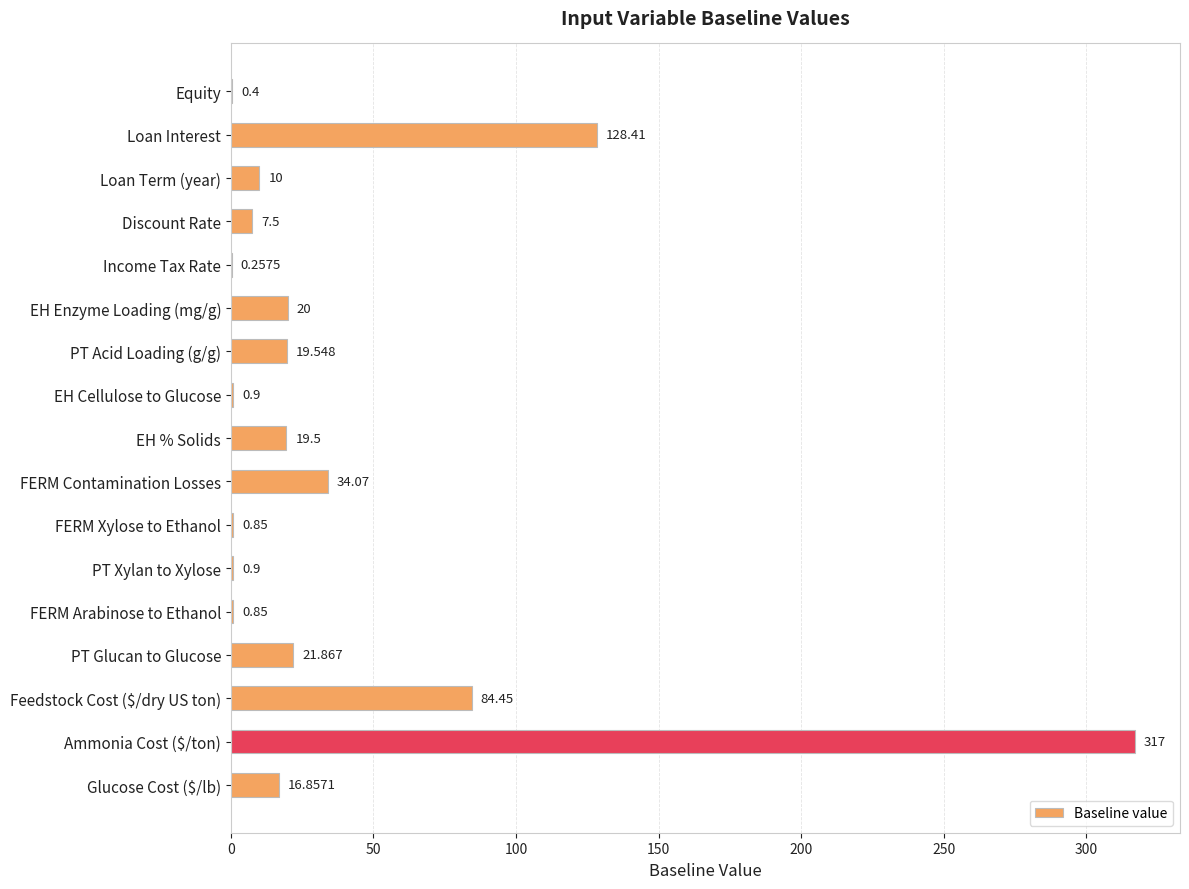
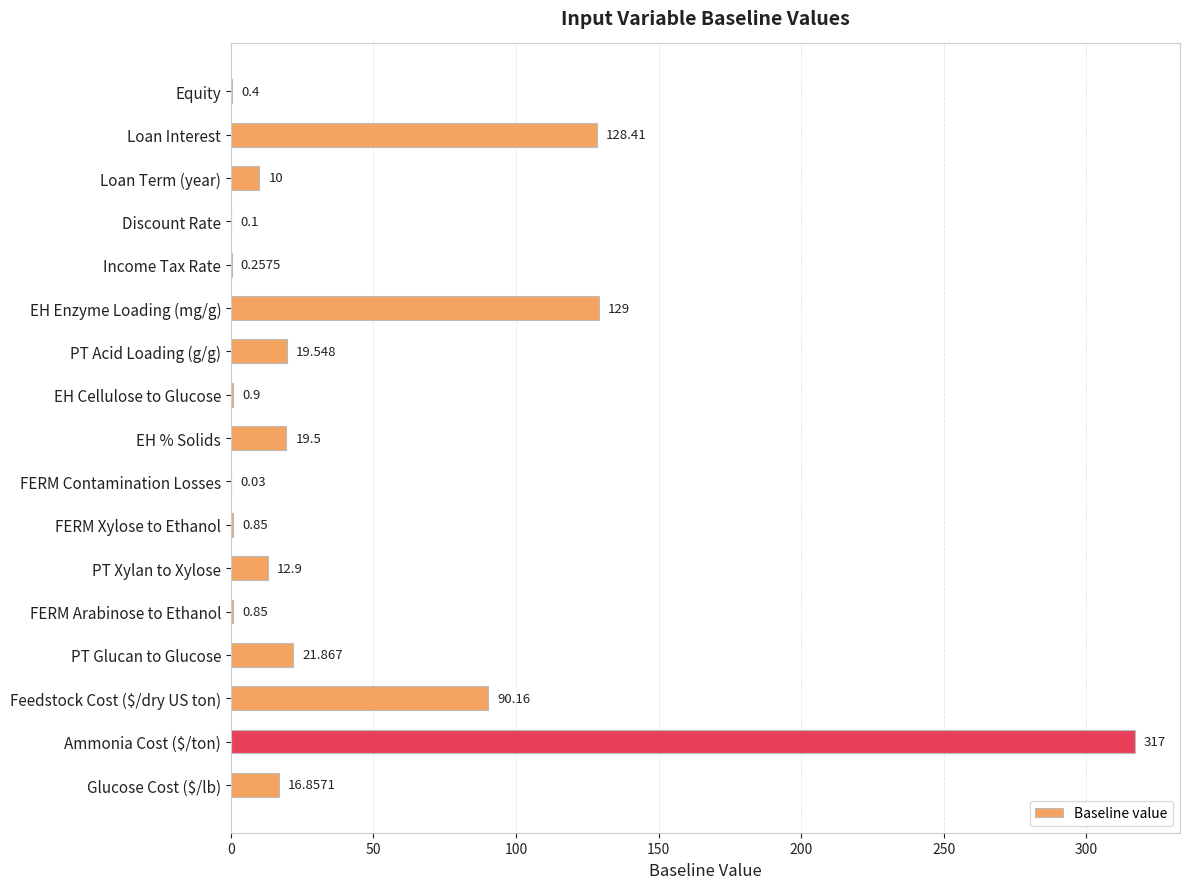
Discount Rate: 7.5 -> 0.1
EH Enzyme Loading (mg/g): 20 -> 129
FERM Contamination Losses: 34.07 -> 0.03
PT Xylan to Xylose: 0.9 -> 12.9
Feedstock Cost ($/dry US ton): 84.45 -> 90.16
